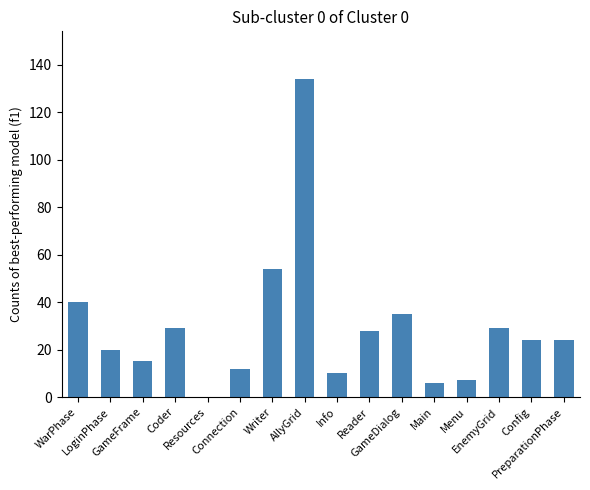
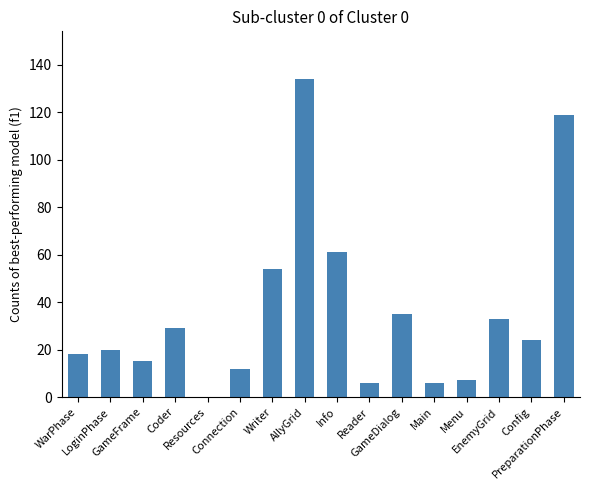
WarPhase: 40 -> 18
Info: 10 -> 61
Reader: 28 -> 6
EnemyGrid: 29 -> 33
PreparationPhase: 24 -> 119
